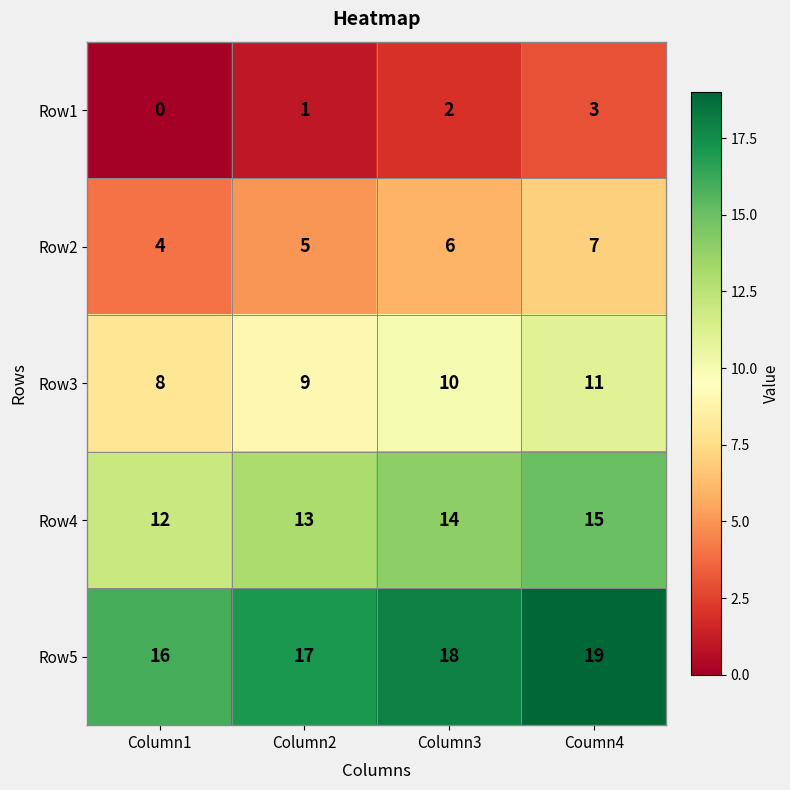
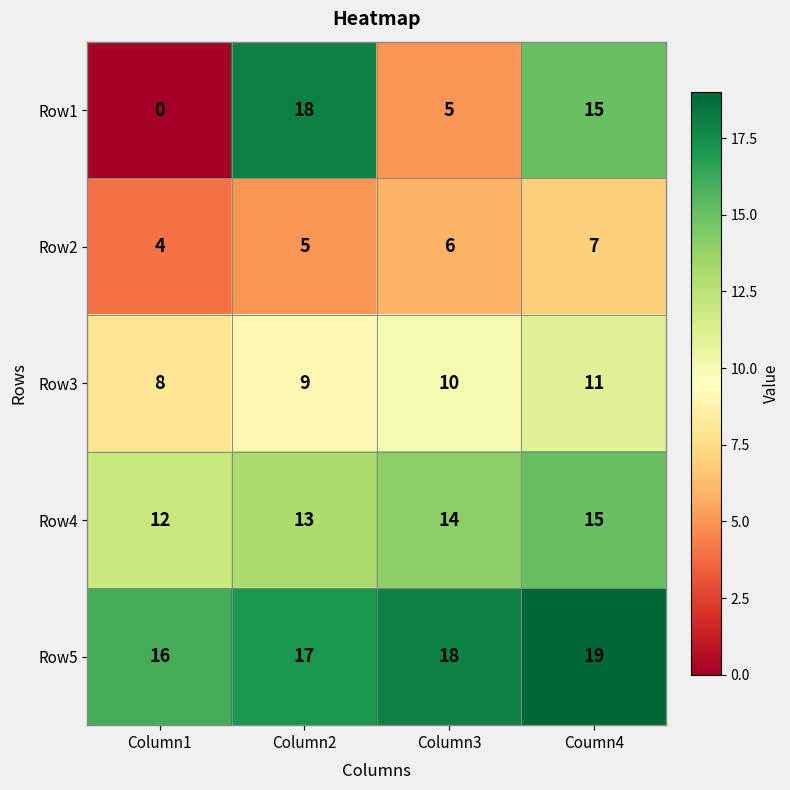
Row1, Column2: 1 -> 18
Row1, Column3: 2 -> 5
Row1, Coumn4: 3 -> 15
